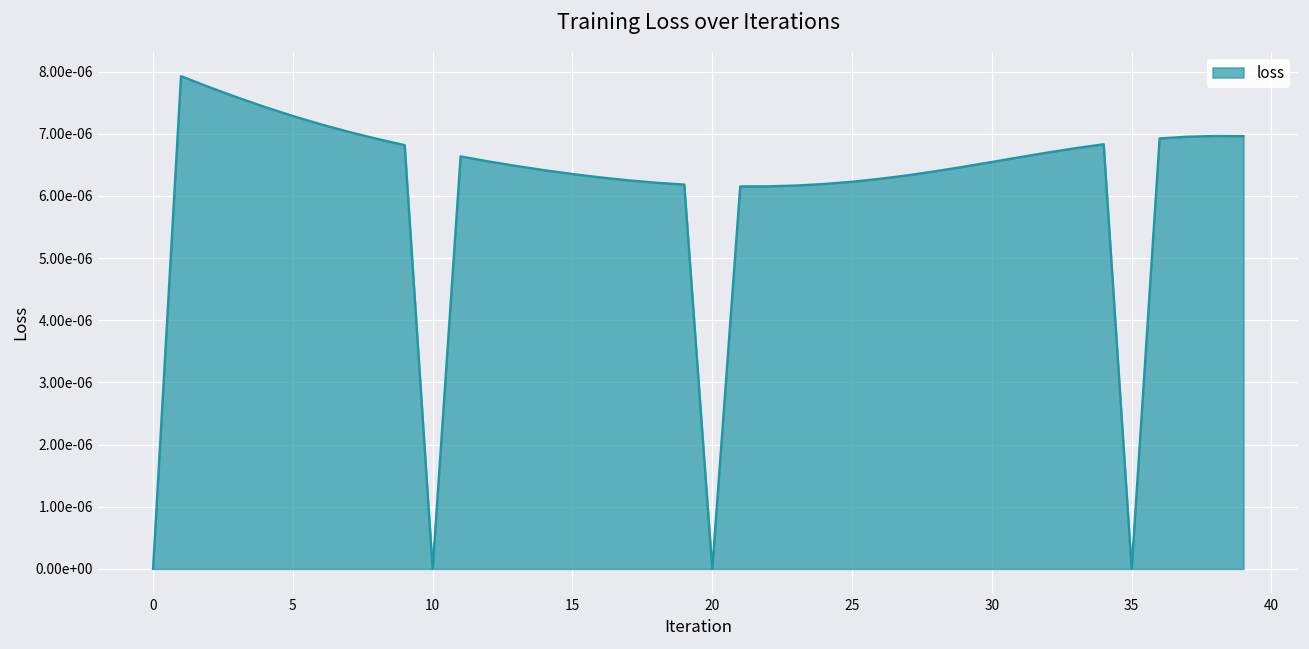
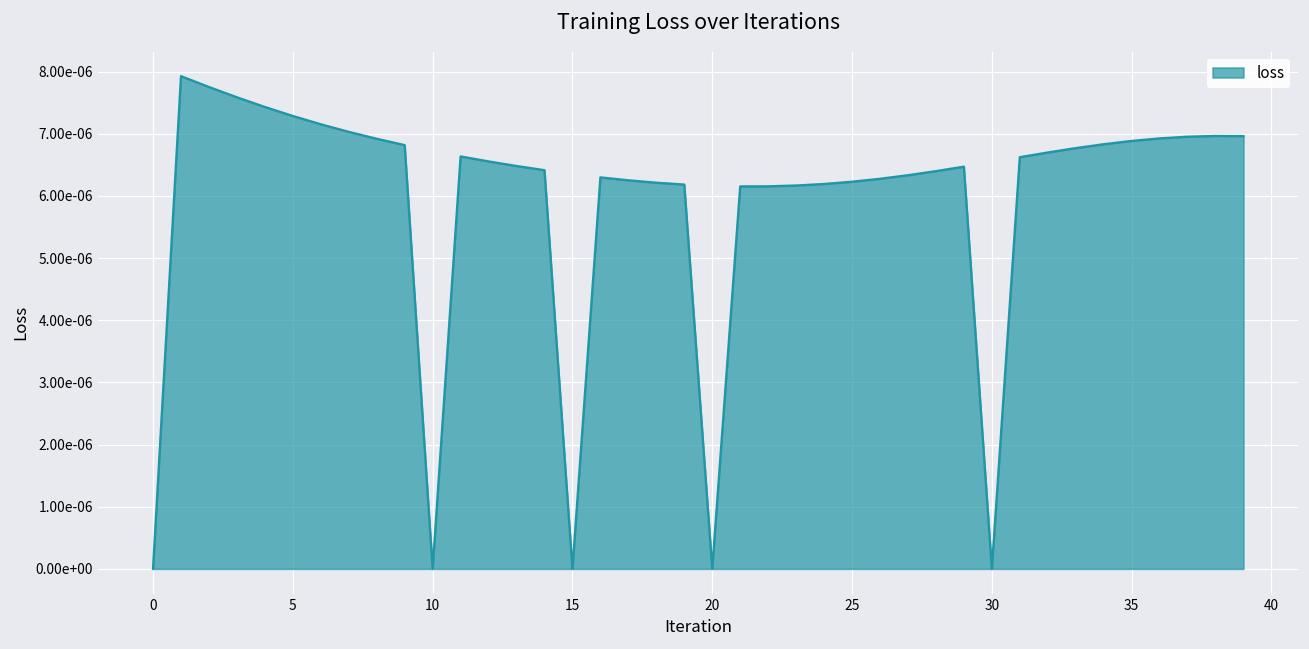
15: 0.00001 -> 0.00000
30: 0.00001 -> 0.00000
35: 0.00000 -> 0.00001
